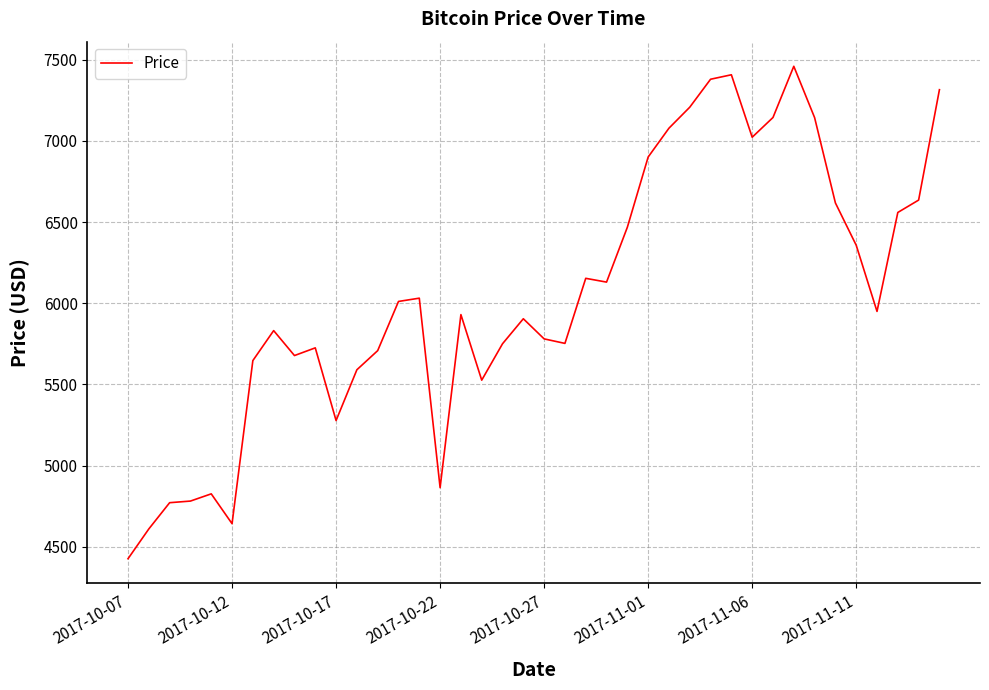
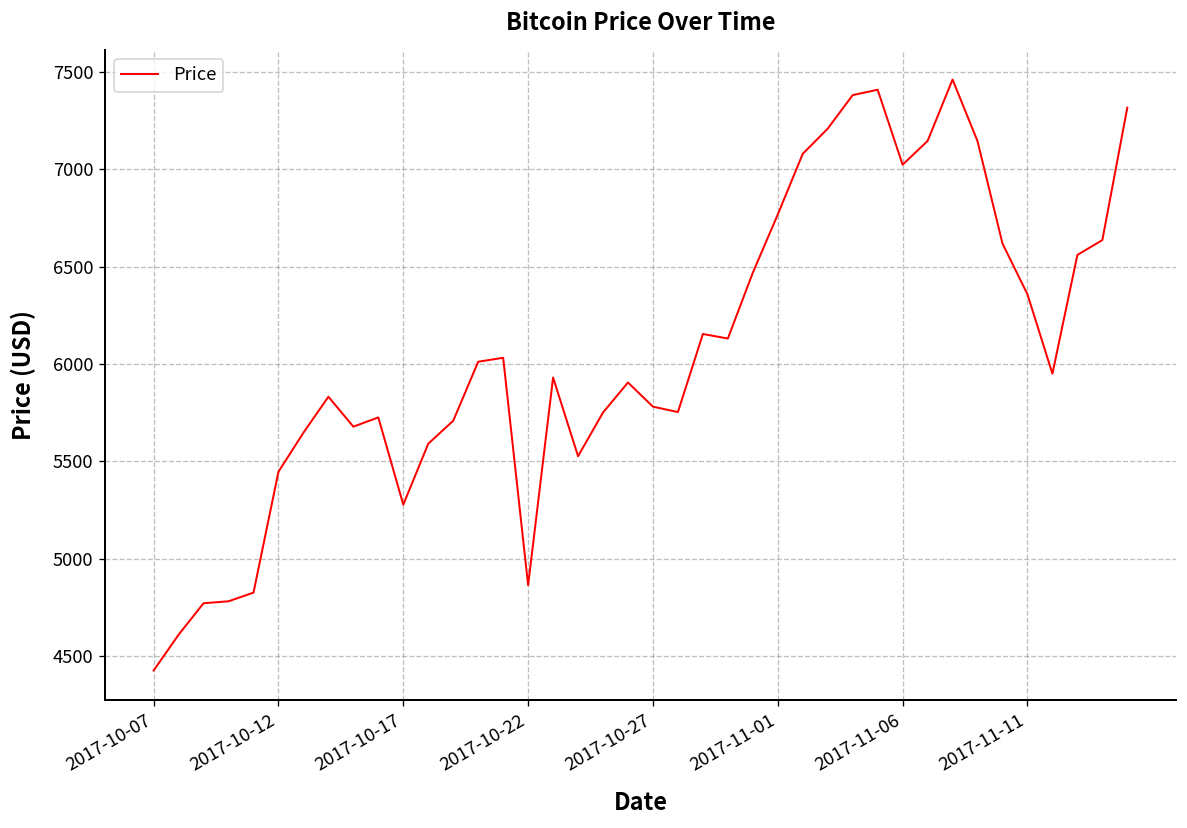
2017-10-12: 4640 -> 5450
2017-11-01: 6900 -> 6770
